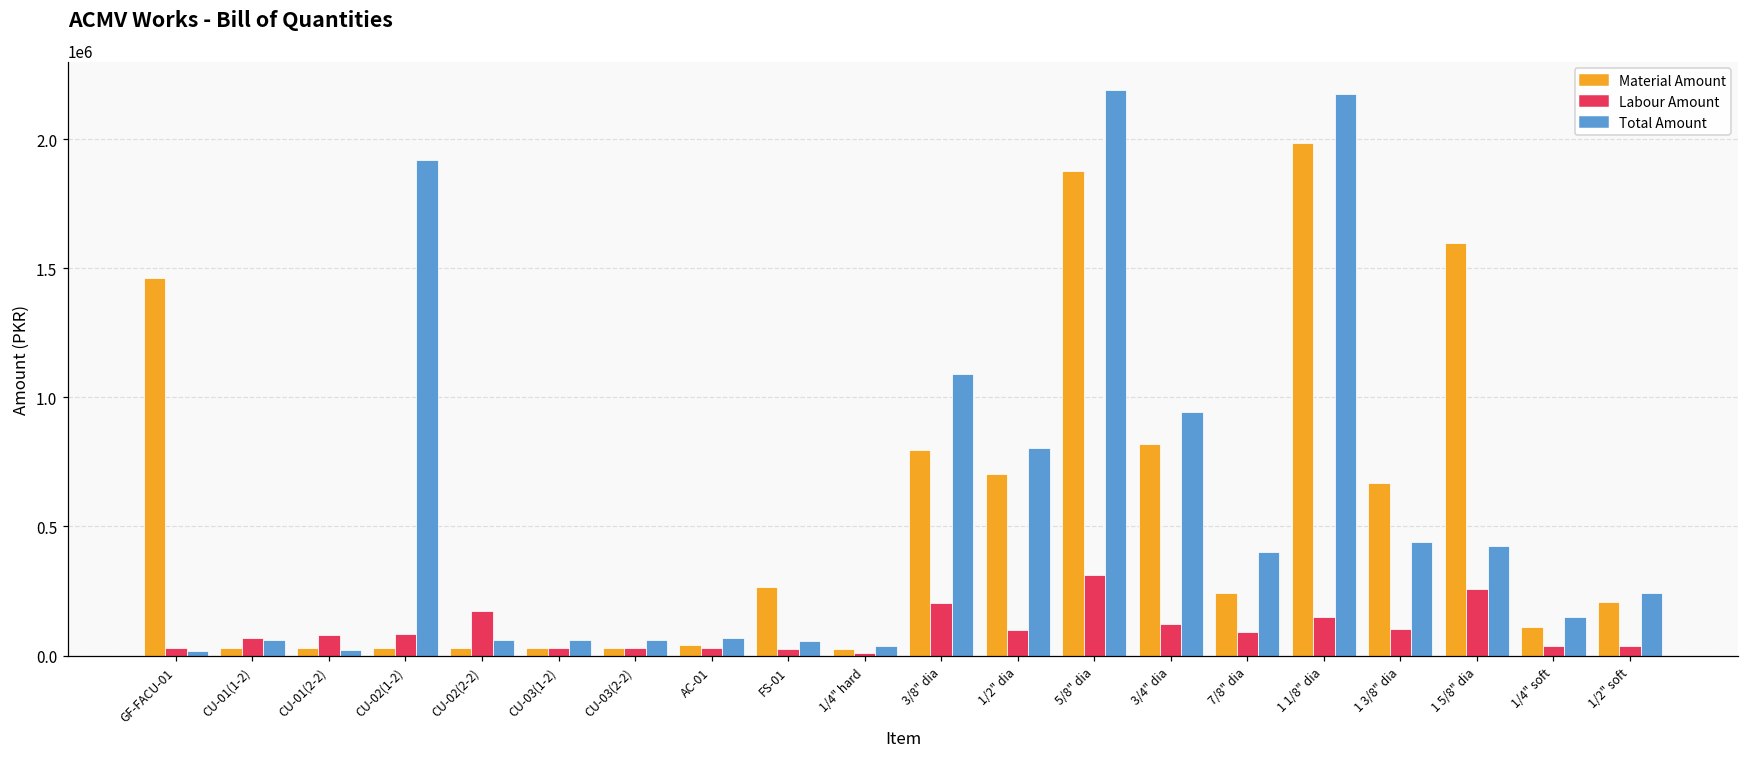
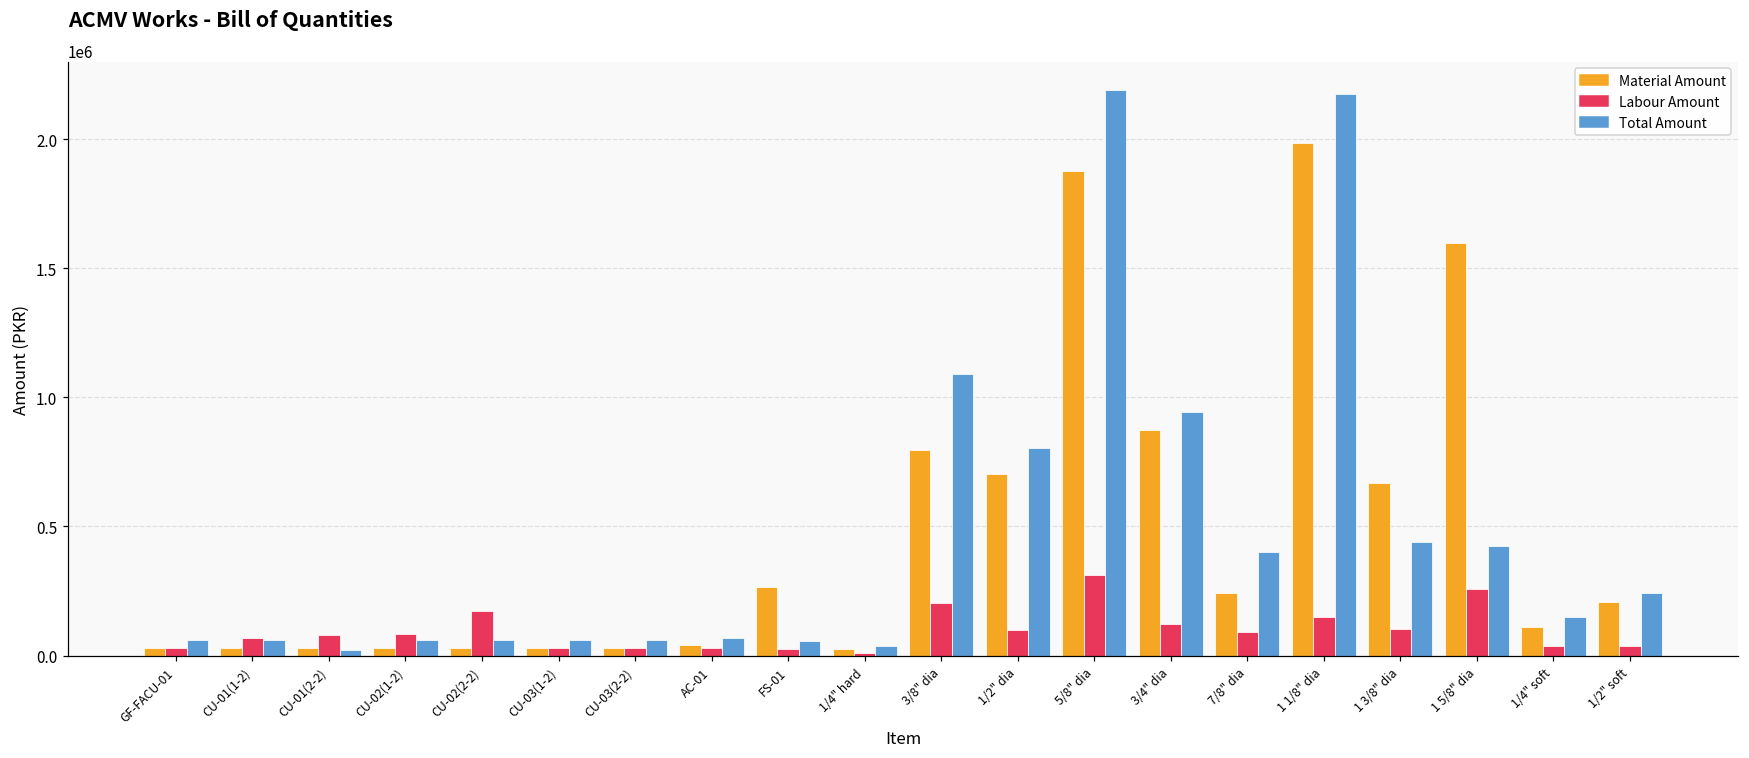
Material Amount, GF-FACU-01: 1460000 -> 30000
Total Amount, GF-FACU-01: 20000 -> 60000
Total Amount, CU-02(1-2): 1920000 -> 60000
Material Amount, 3/4" dia: 820000 -> 870000
